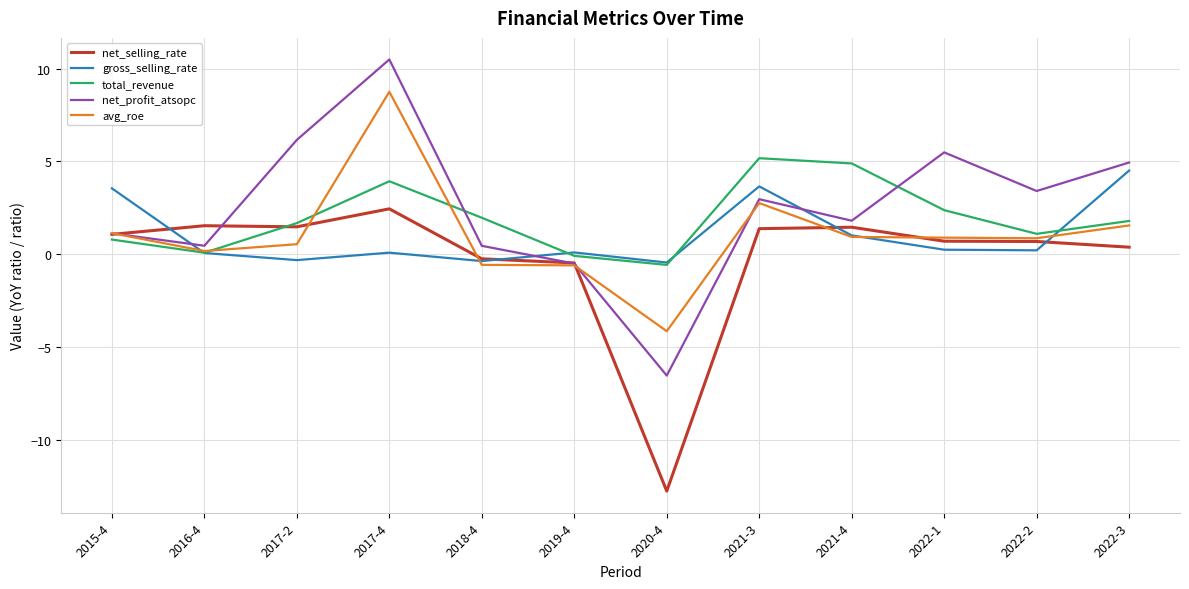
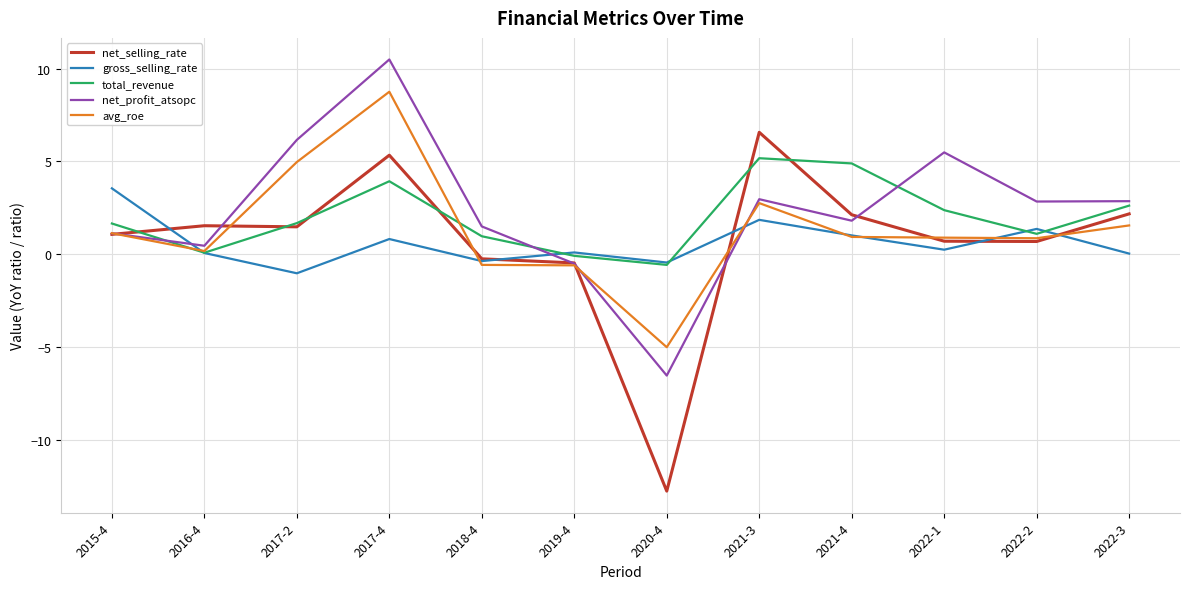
total_revenue, 2015-4: 0.8 -> 1.7
gross_selling_rate, 2017-2: -0.3 -> -1.0
avg_roe, 2017-2: 0.5 -> 5.0
net_selling_rate, 2017-4: 2.4 -> 5.3
gross_selling_rate, 2017-4: 0.1 -> 0.8
total_revenue, 2018-4: 2.0 -> 1.0
net_profit_atsopc, 2018-4: 0.5 -> 1.5
avg_roe, 2020-4: -4.1 -> -5.0
net_selling_rate, 2021-3: 1.4 -> 6.6
gross_selling_rate, 2021-3: 3.7 -> 1.9
net_selling_rate, 2021-4: 1.5 -> 2.1
gross_selling_rate, 2022-2: 0.2 -> 1.4
net_profit_atsopc, 2022-2: 3.4 -> 2.8
net_selling_rate, 2022-3: 0.4 -> 2.2
gross_selling_rate, 2022-3: 4.5 -> 0.0
total_revenue, 2022-3: 1.8 -> 2.6
net_profit_atsopc, 2022-3: 4.9 -> 2.9
